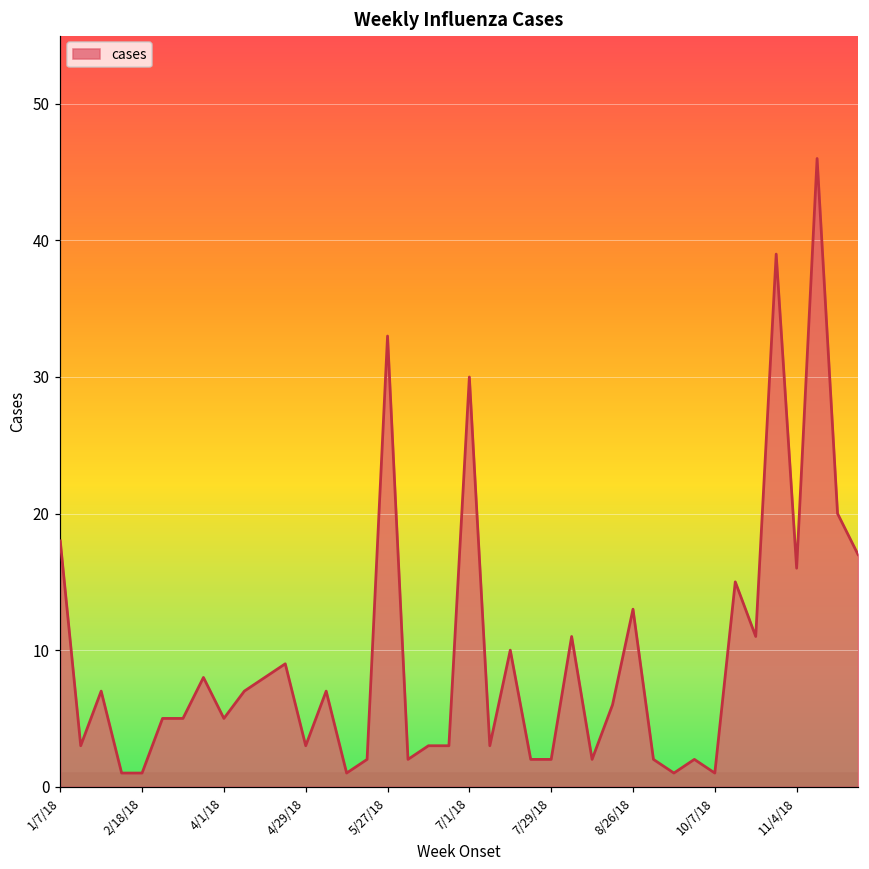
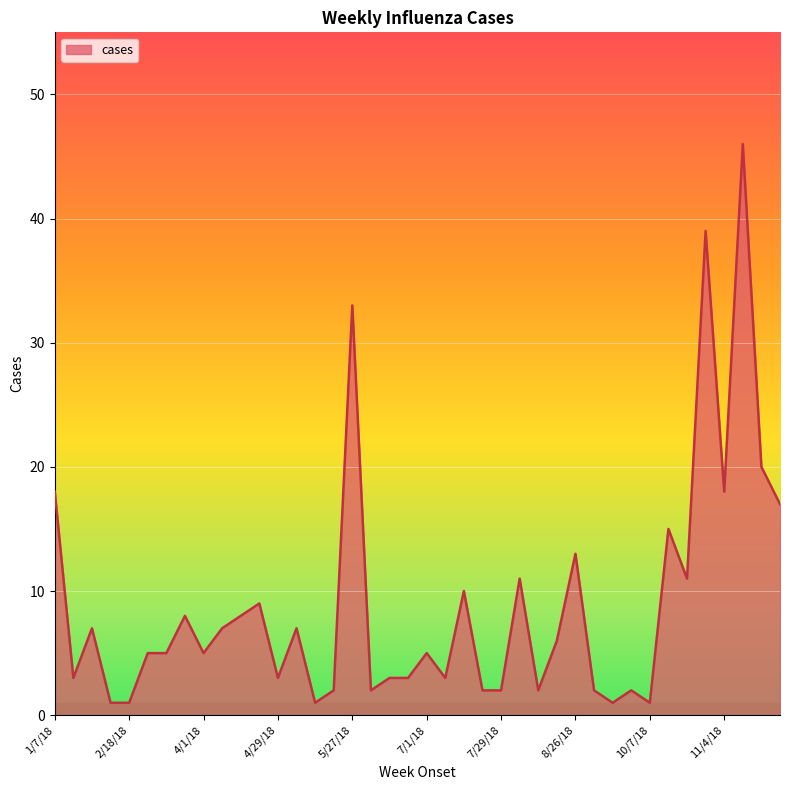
7/1/18: 30 -> 5
11/4/18: 16 -> 18
